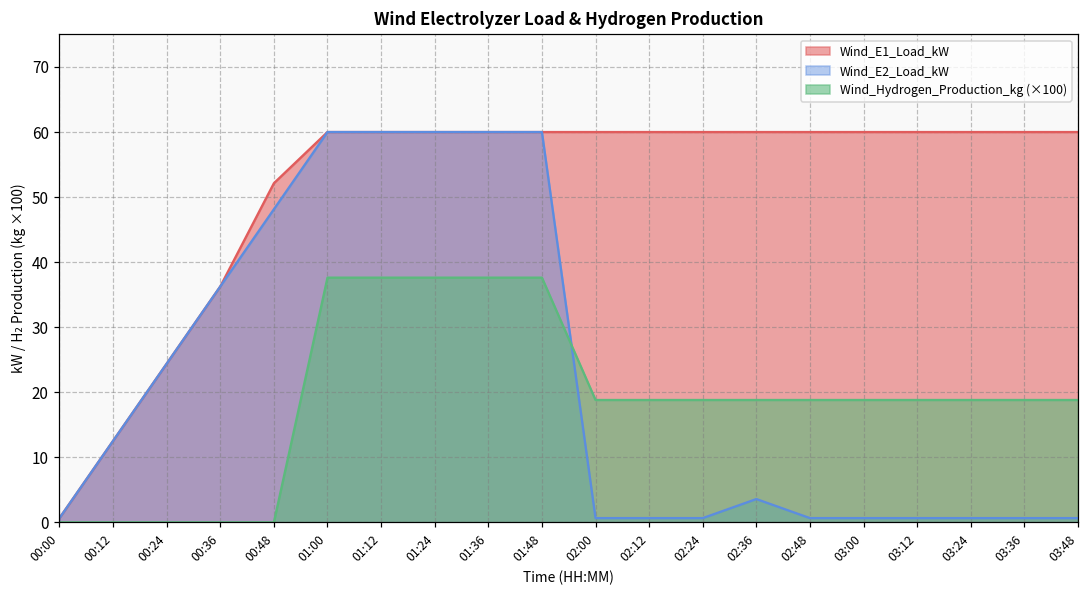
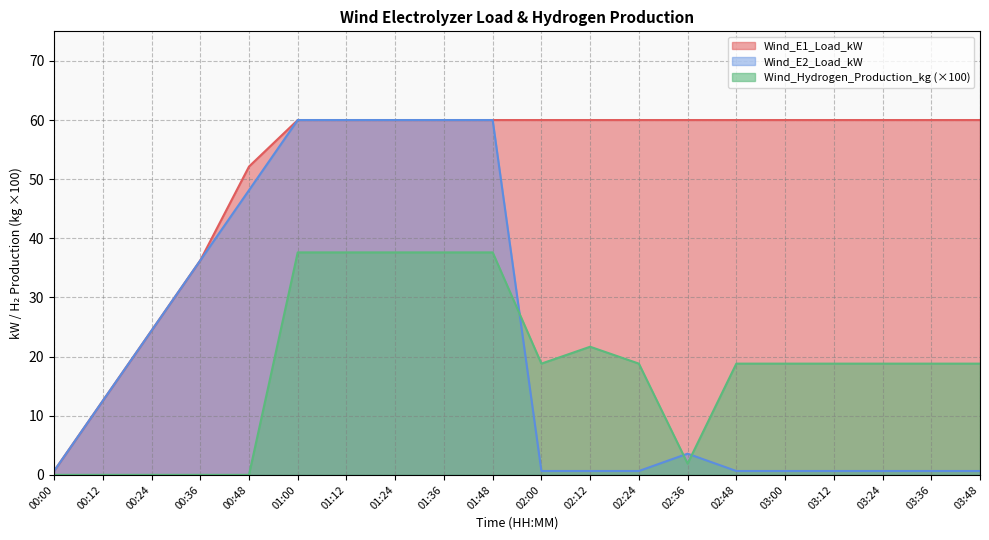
Wind_Hydrogen_Production_kg (×100), 02:12: 19 -> 22
Wind_Hydrogen_Production_kg (×100), 02:36: 19 -> 2
